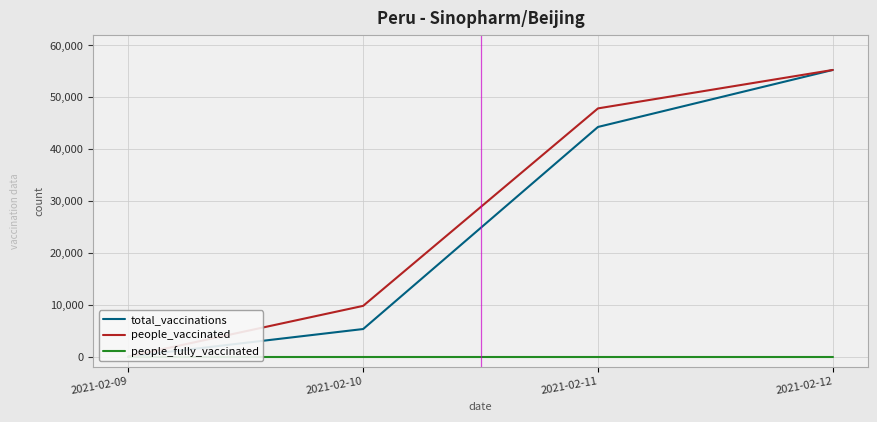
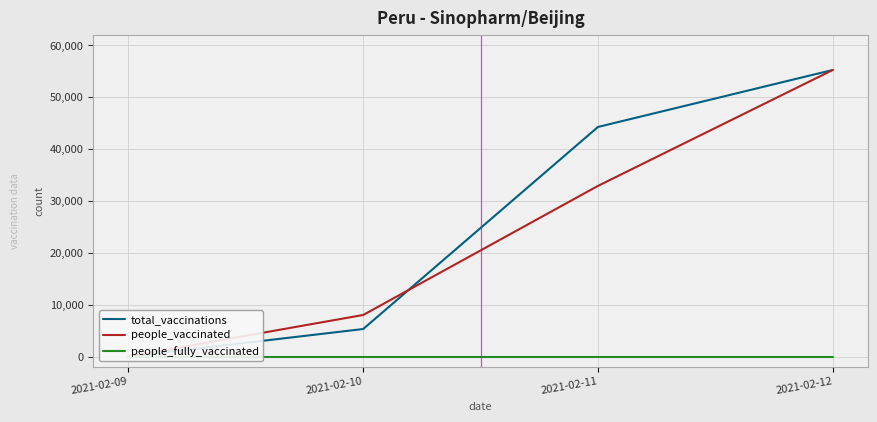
people_vaccinated, 2021-02-10: 10,000 -> 8,000
people_vaccinated, 2021-02-11: 48,000 -> 33,000
